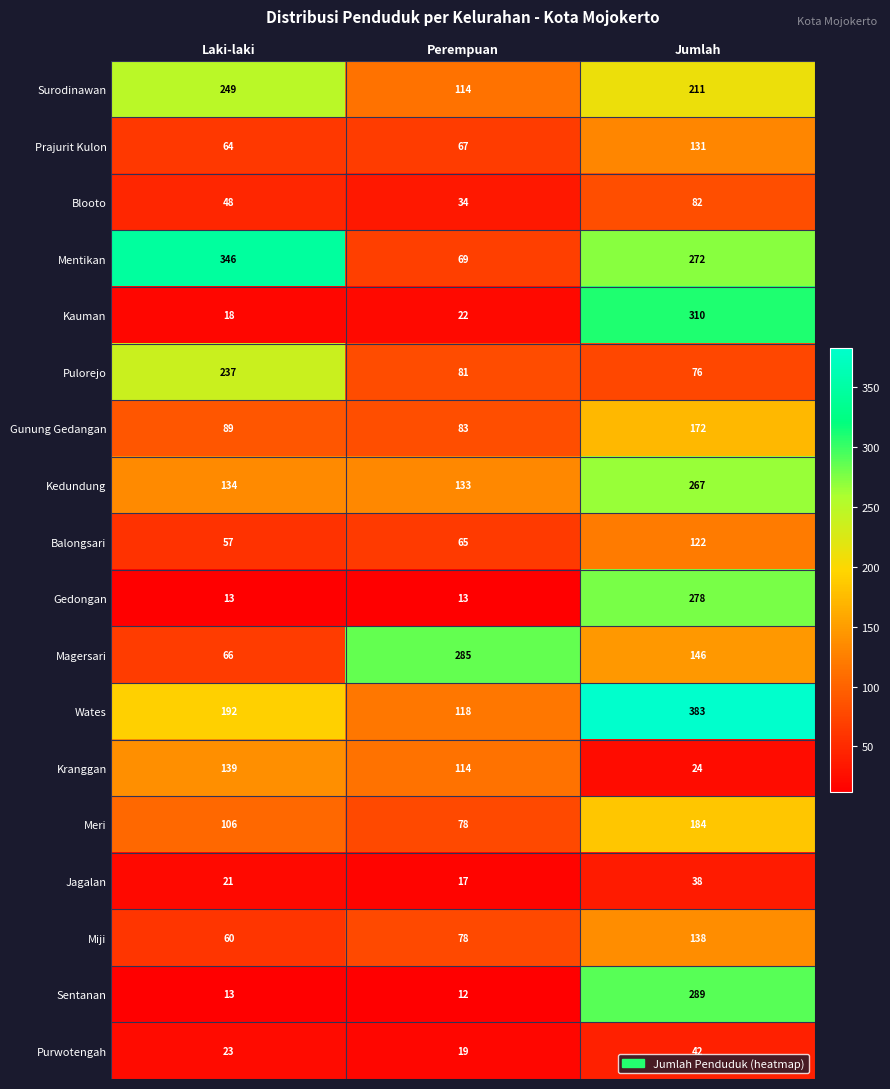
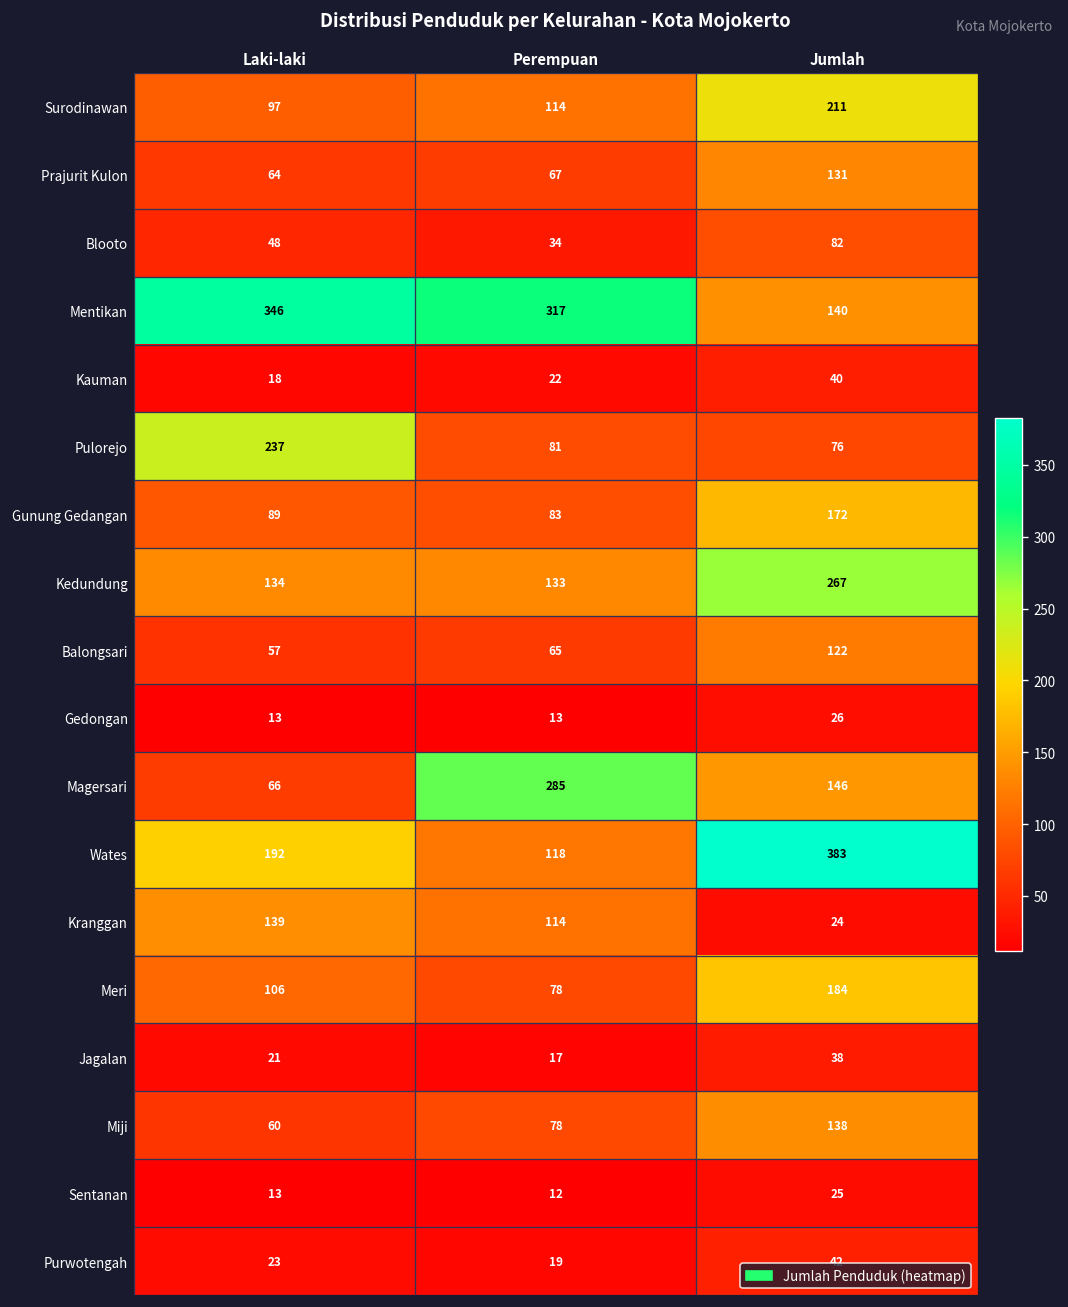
Surodinawan, Laki-laki: 249 -> 97
Mentikan, Perempuan: 69 -> 317
Mentikan, Jumlah: 272 -> 140
Kauman, Jumlah: 310 -> 40
Gedongan, Jumlah: 278 -> 26
Sentanan, Jumlah: 289 -> 25
